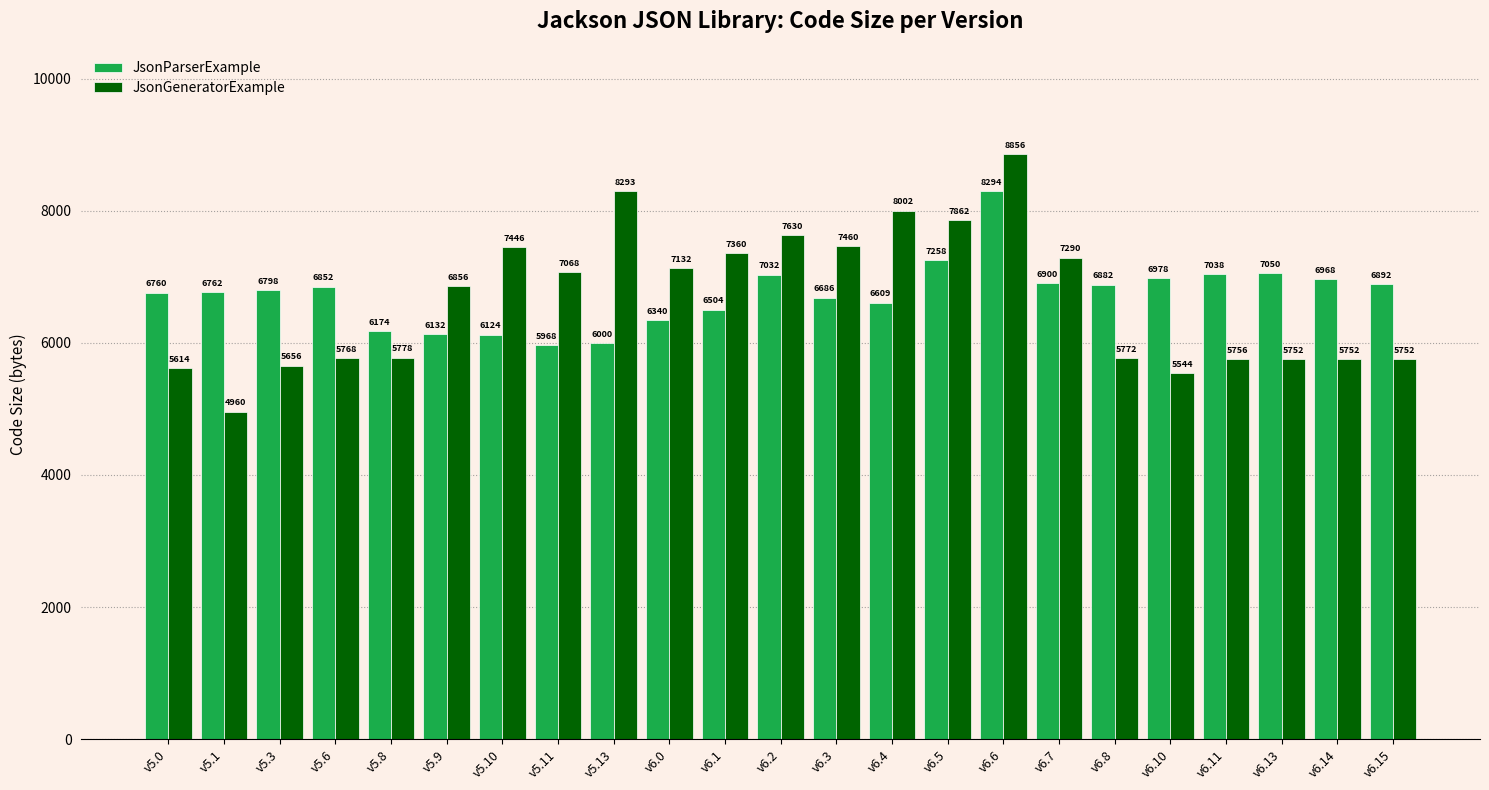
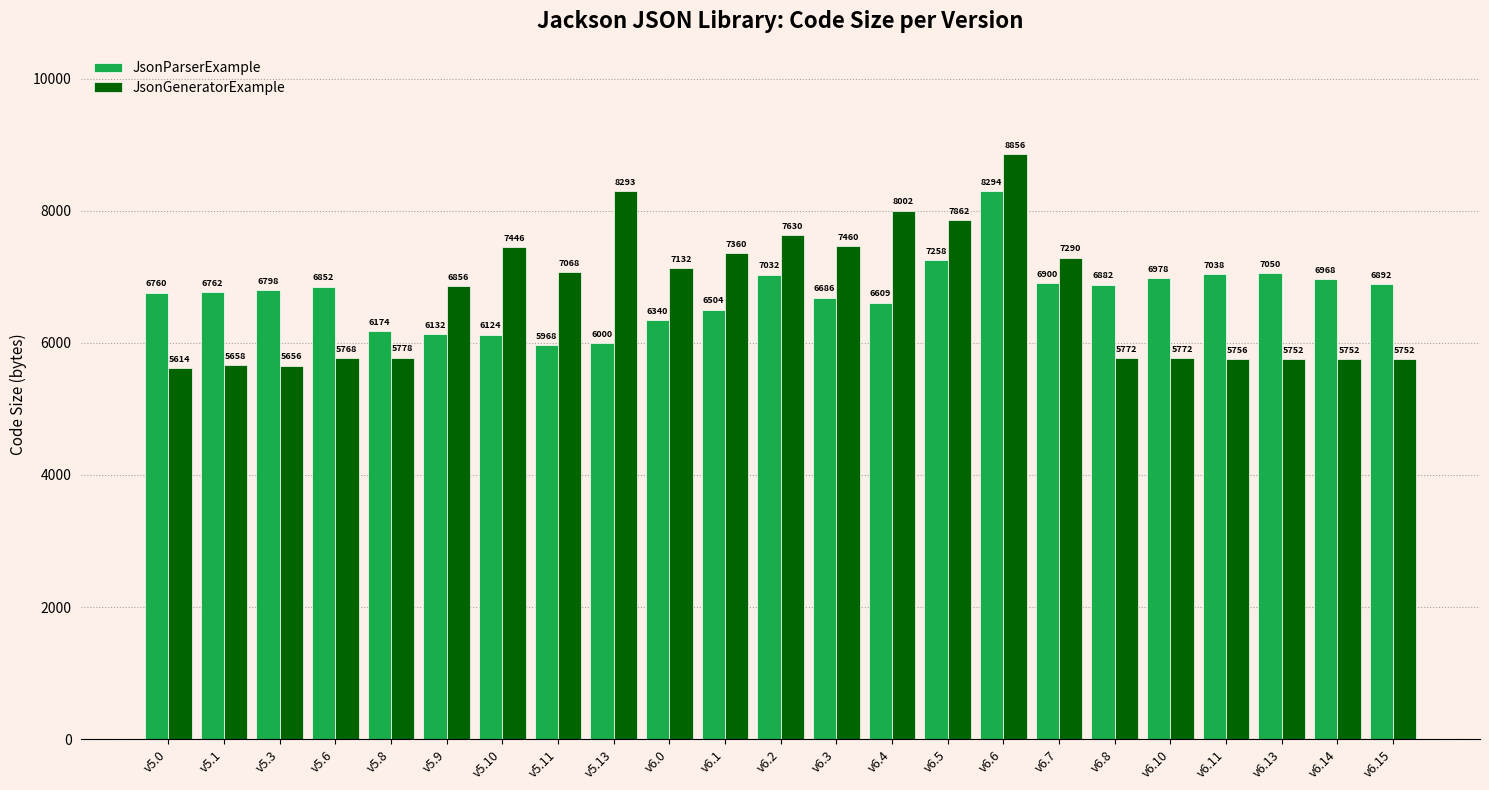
JsonGeneratorExample, v5.1: 4960 -> 5658
JsonGeneratorExample, v6.10: 5544 -> 5772
